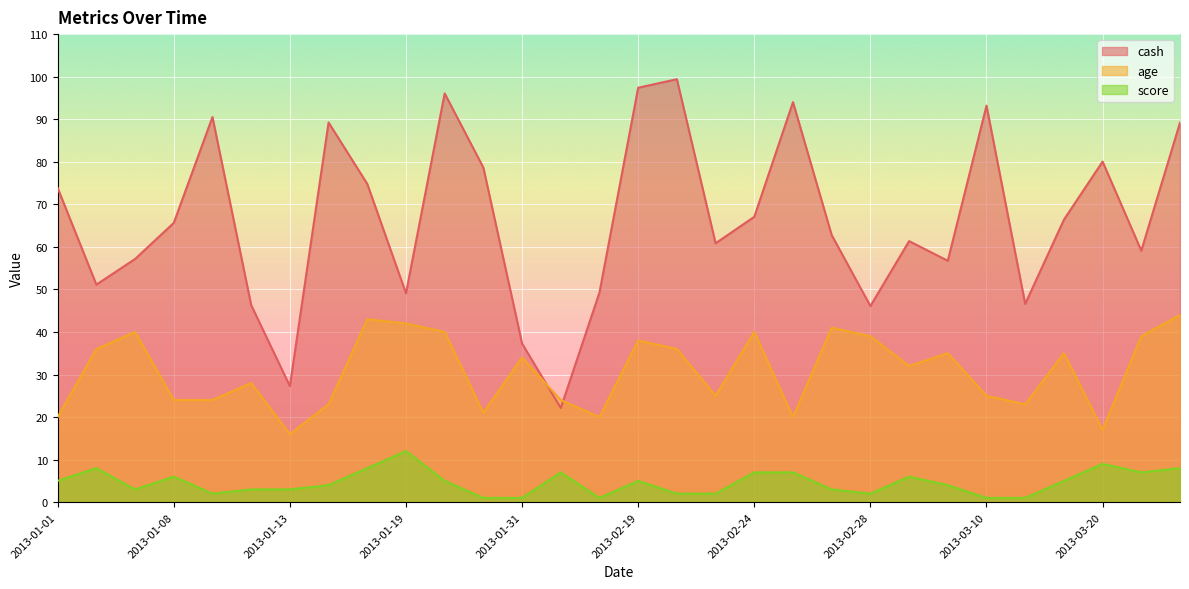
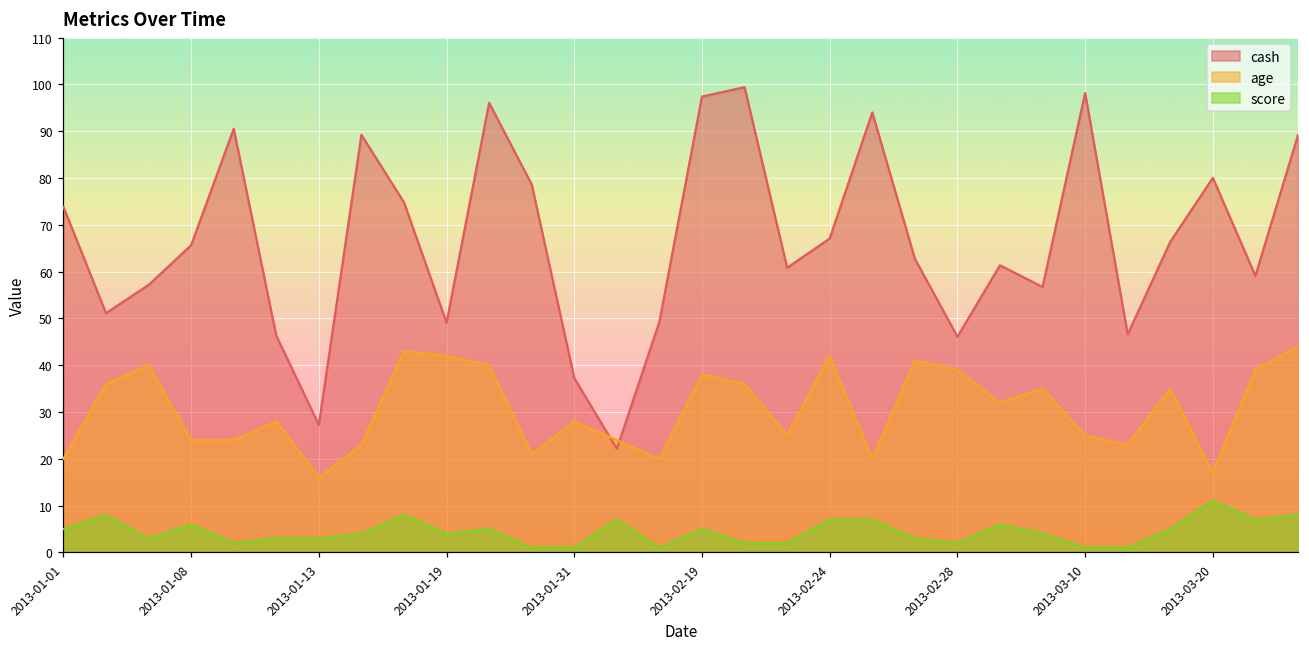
score, 2013-01-19: 12 -> 4
age, 2013-01-31: 34 -> 28
age, 2013-02-24: 40 -> 42
cash, 2013-03-10: 93 -> 98
score, 2013-03-20: 9 -> 11
